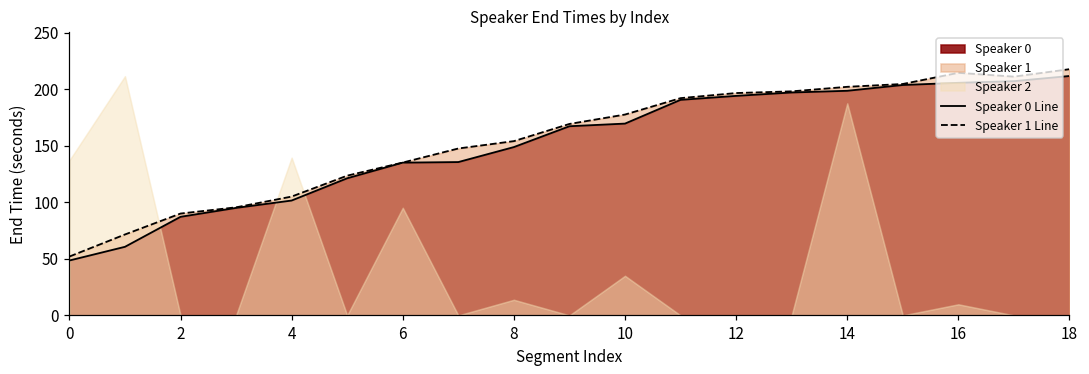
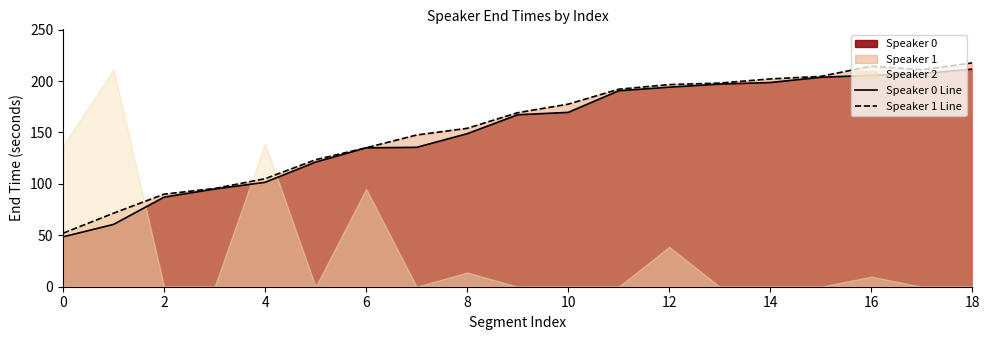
Speaker 2, 10: 35 -> 0
Speaker 2, 12: 0 -> 39
Speaker 2, 14: 187 -> 0
